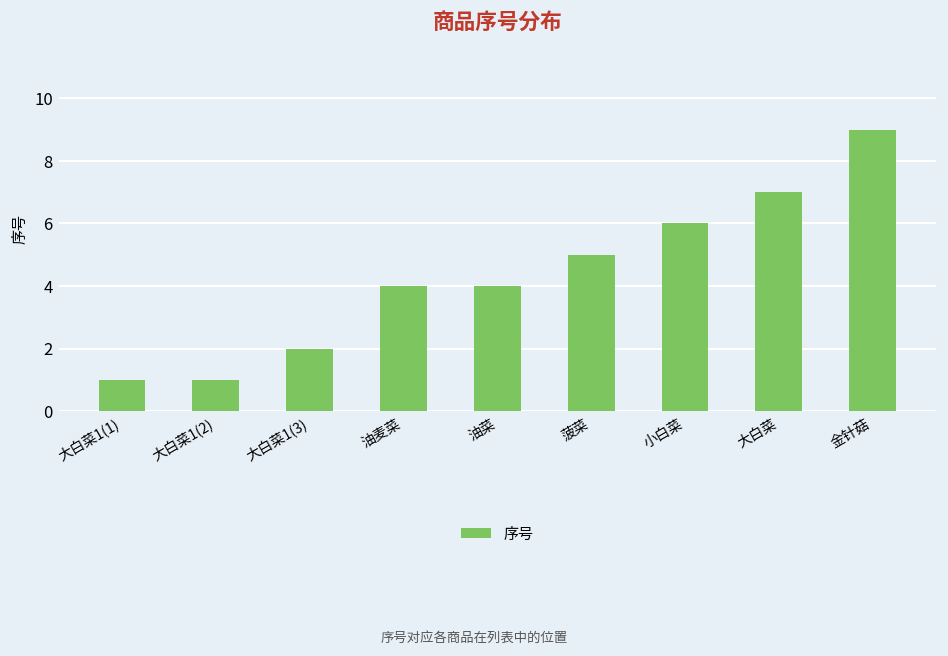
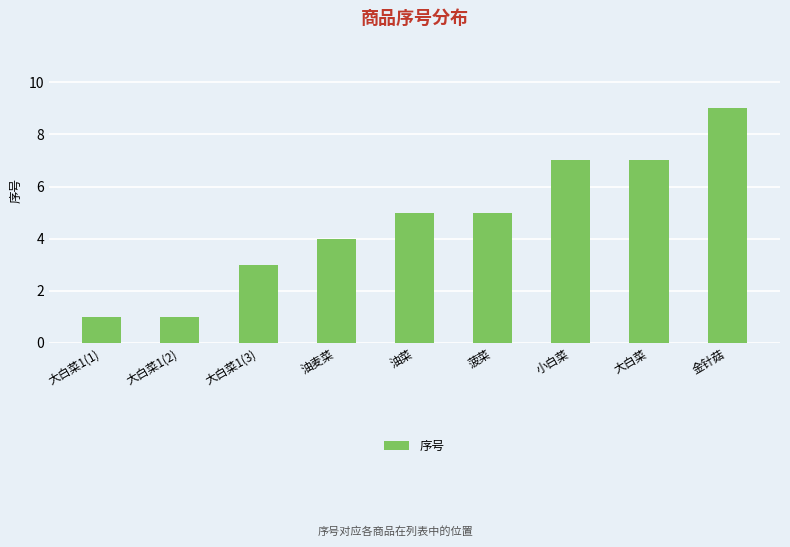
大白菜1(3): 2 -> 3
油菜: 4 -> 5
小白菜: 6 -> 7
